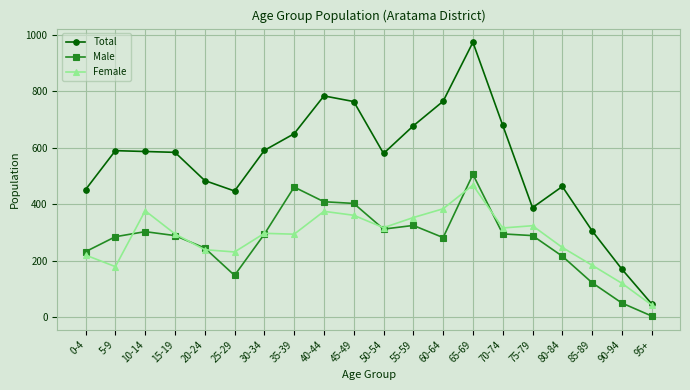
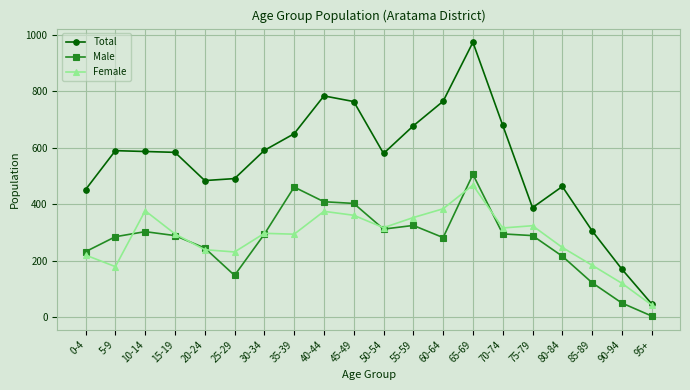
Total, 25-29: 450 -> 490
